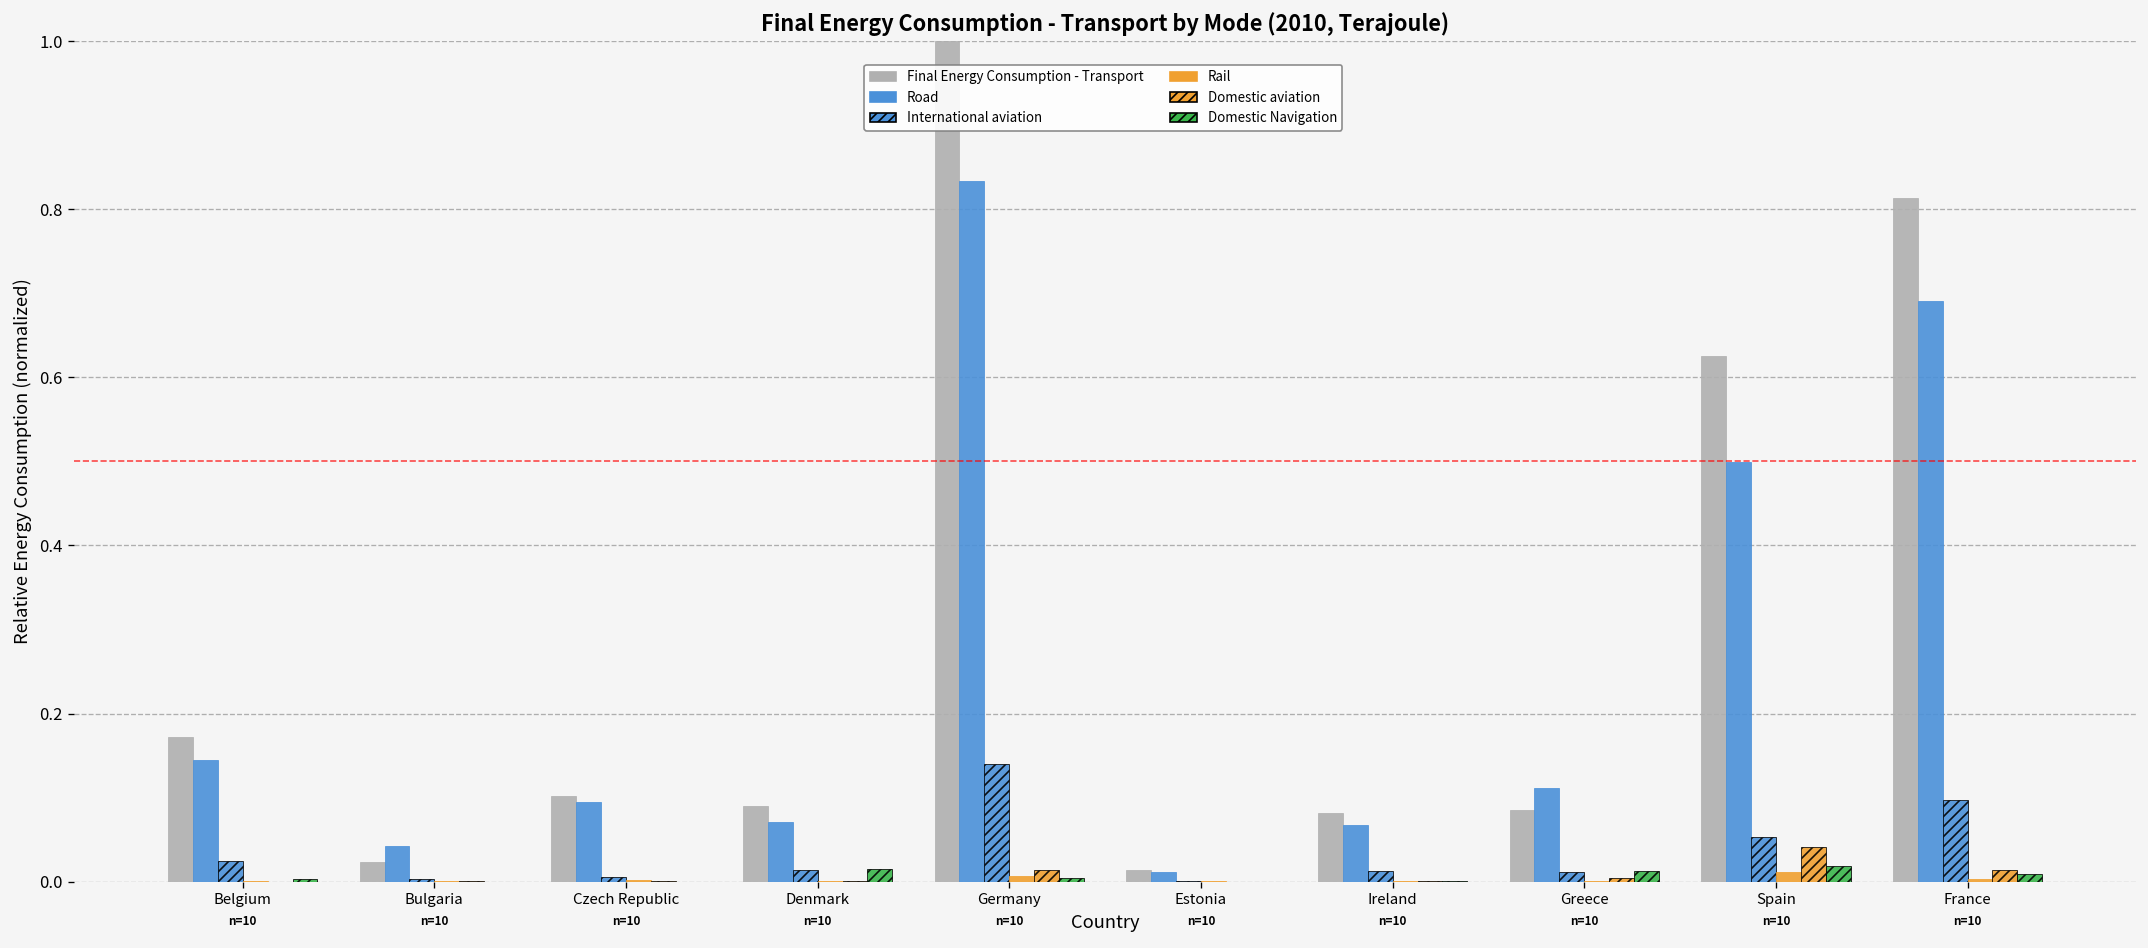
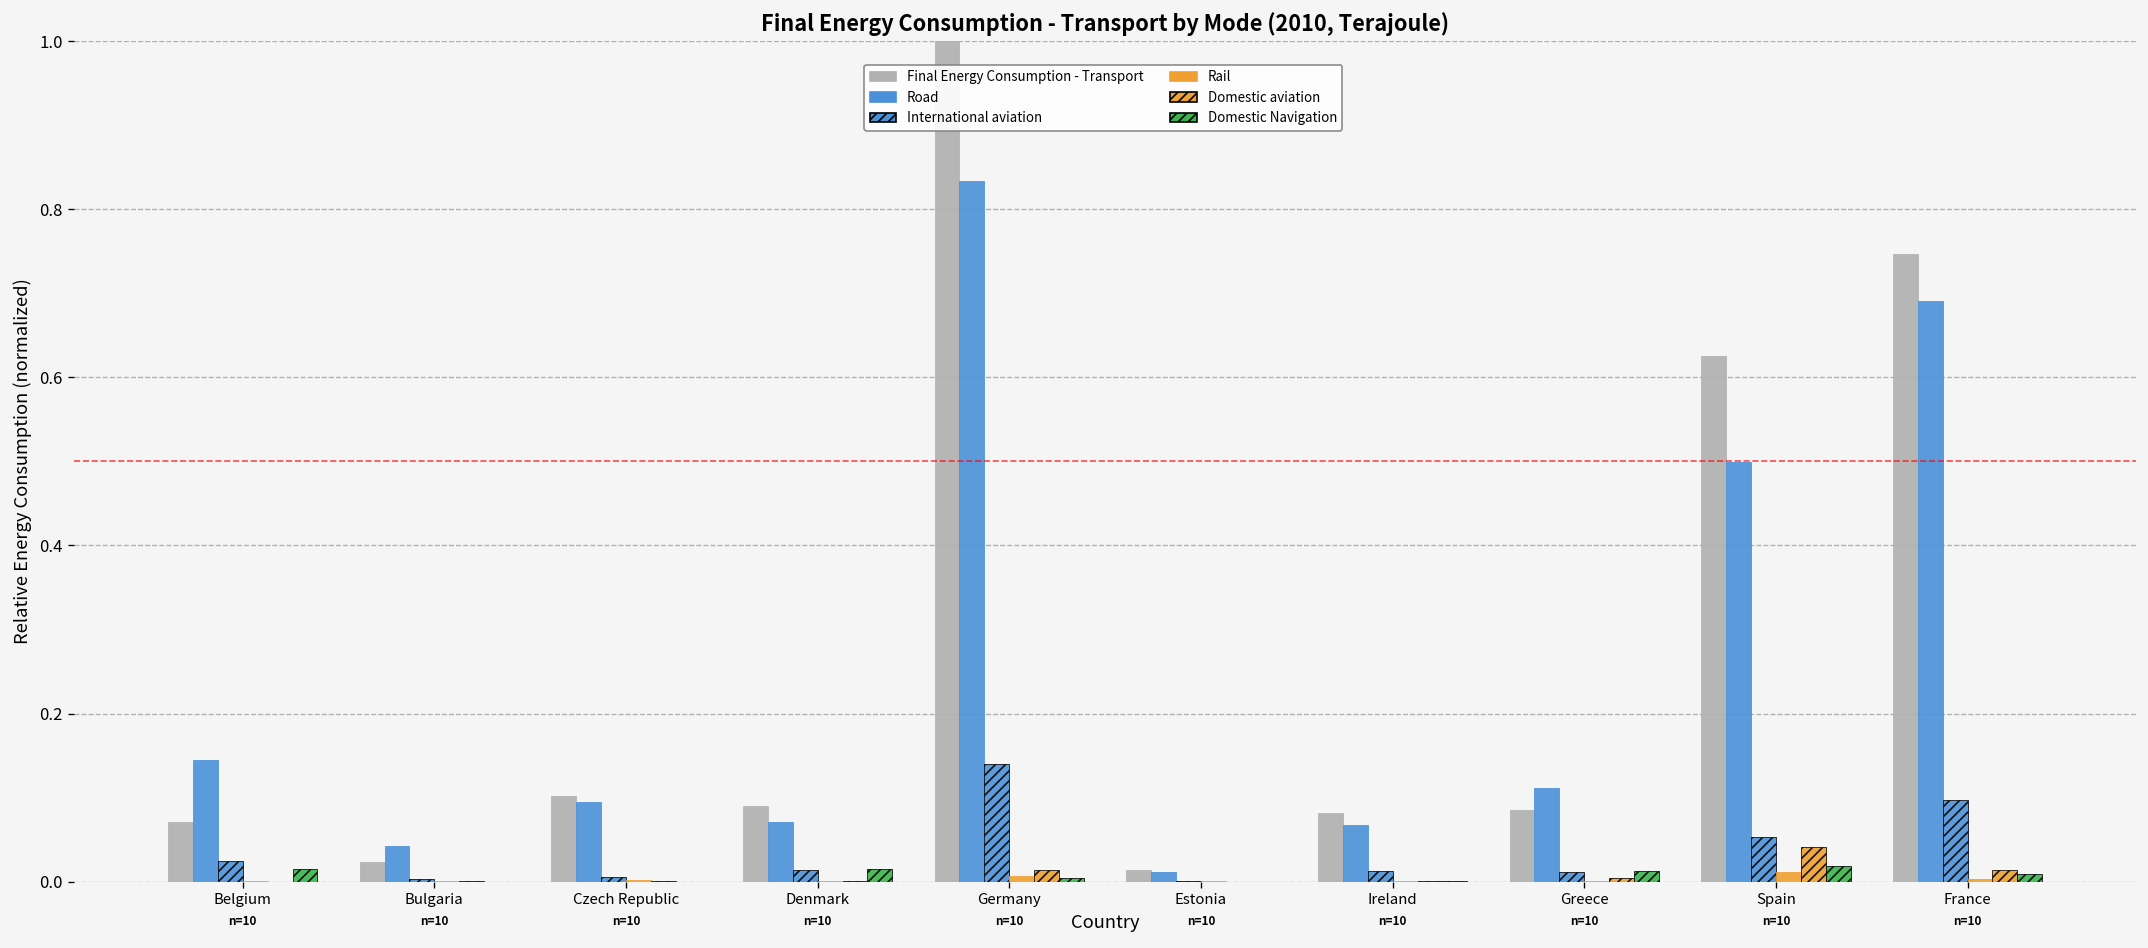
Final Energy Consumption - Transport, Belgium: 0.17 -> 0.07
Domestic Navigation, Belgium: 0.00 -> 0.01
Final Energy Consumption - Transport, France: 0.81 -> 0.75
